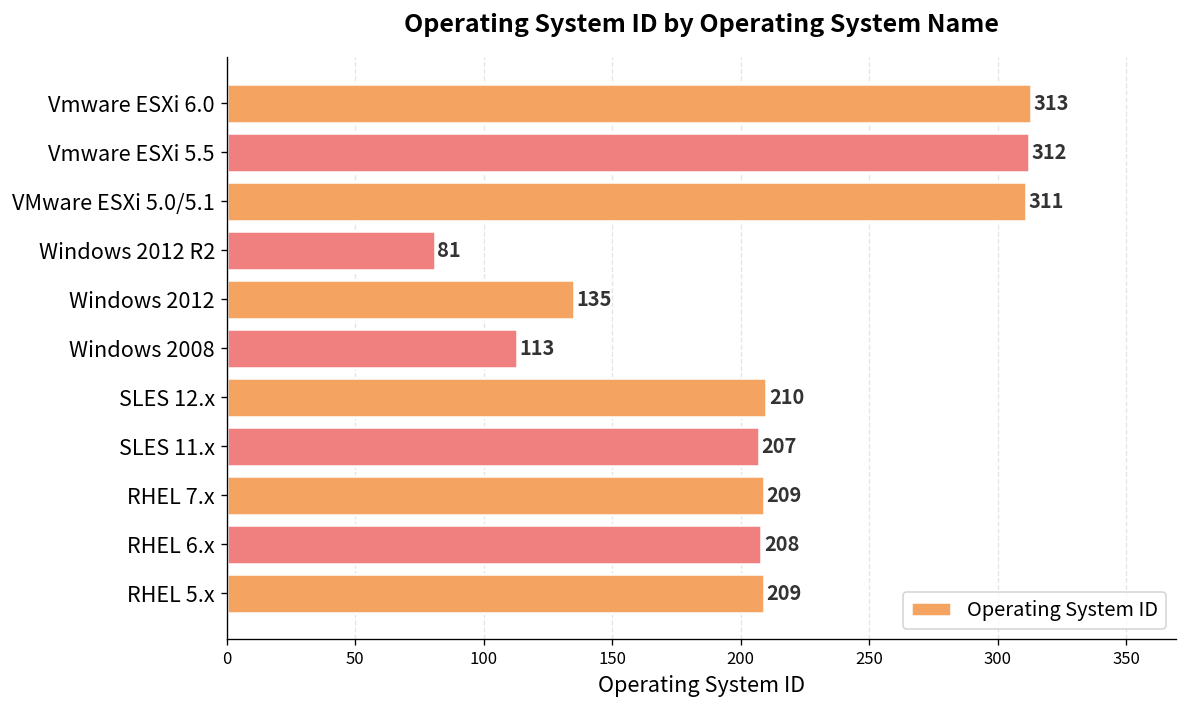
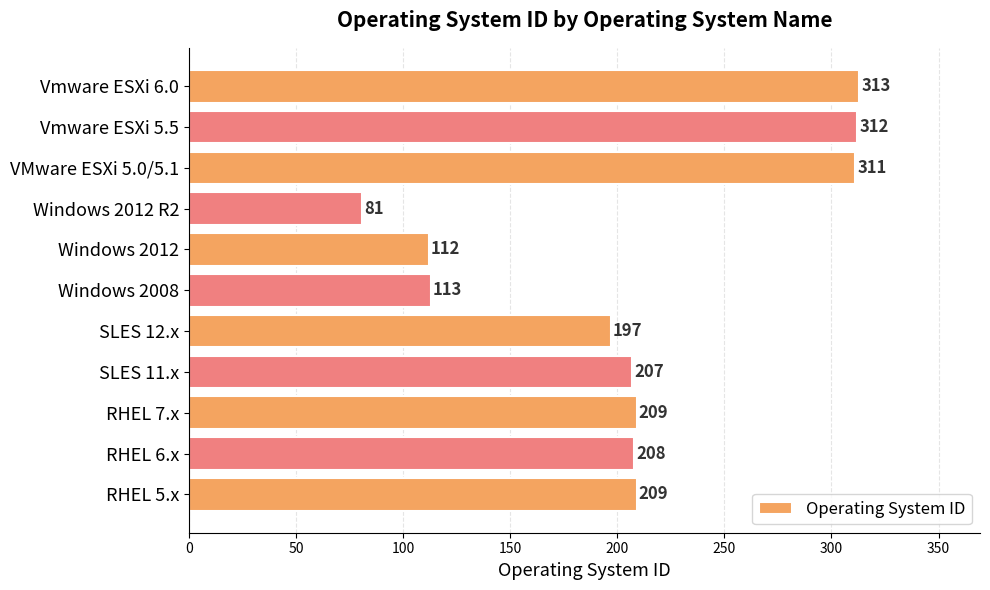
Windows 2012: 135 -> 112
SLES 12.x: 210 -> 197
